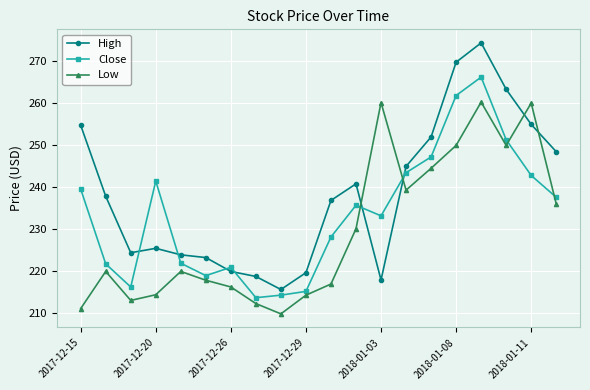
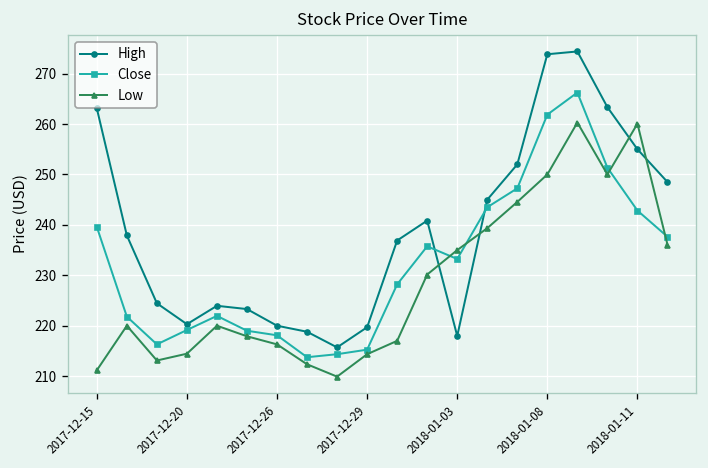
High, 2017-12-15: 255 -> 263
High, 2017-12-20: 226 -> 220
Close, 2017-12-20: 242 -> 219
Close, 2017-12-26: 221 -> 218
Low, 2018-01-03: 260 -> 235
High, 2018-01-08: 270 -> 274
